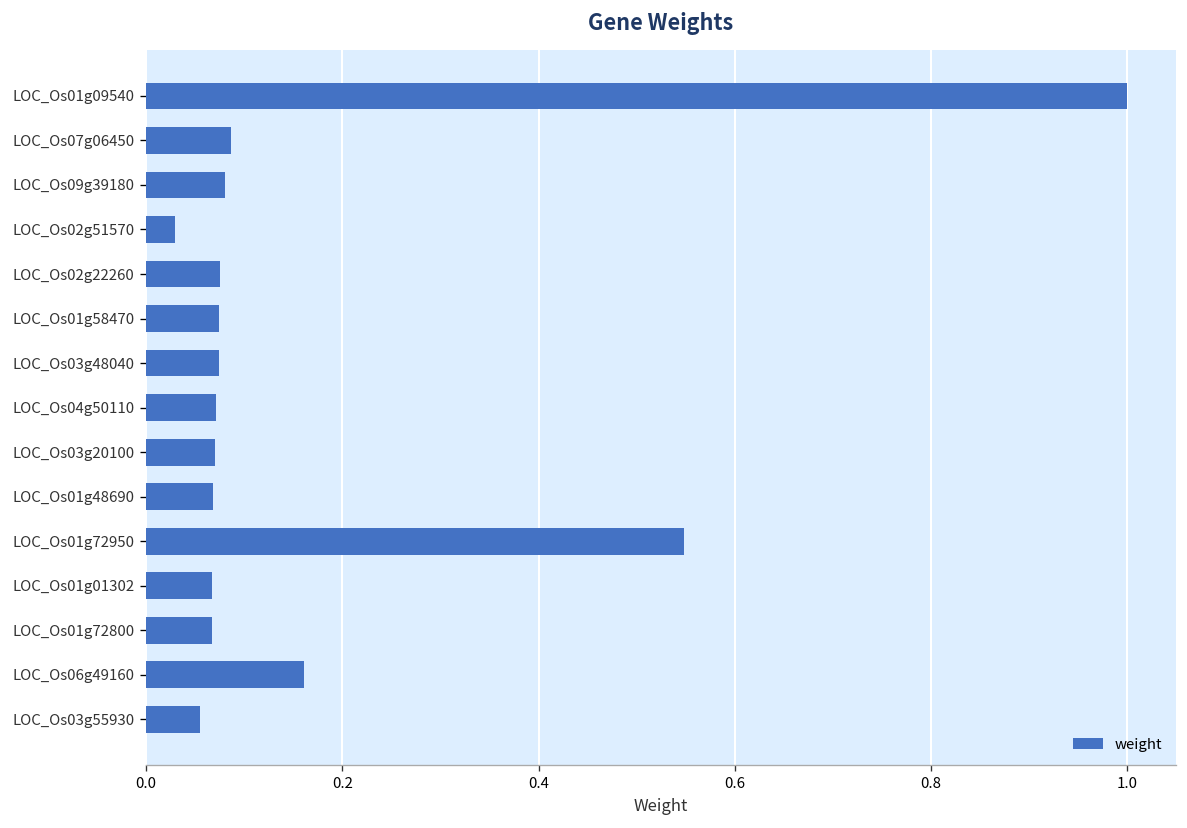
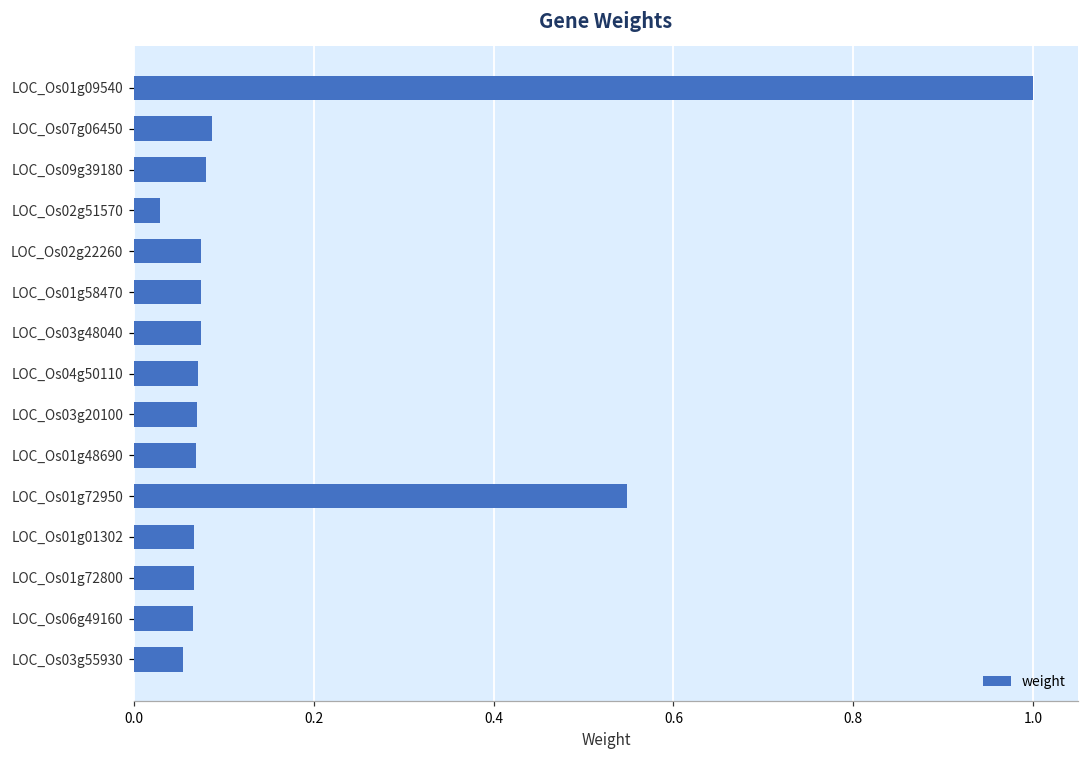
LOC_Os06g49160: 0.16 -> 0.07
